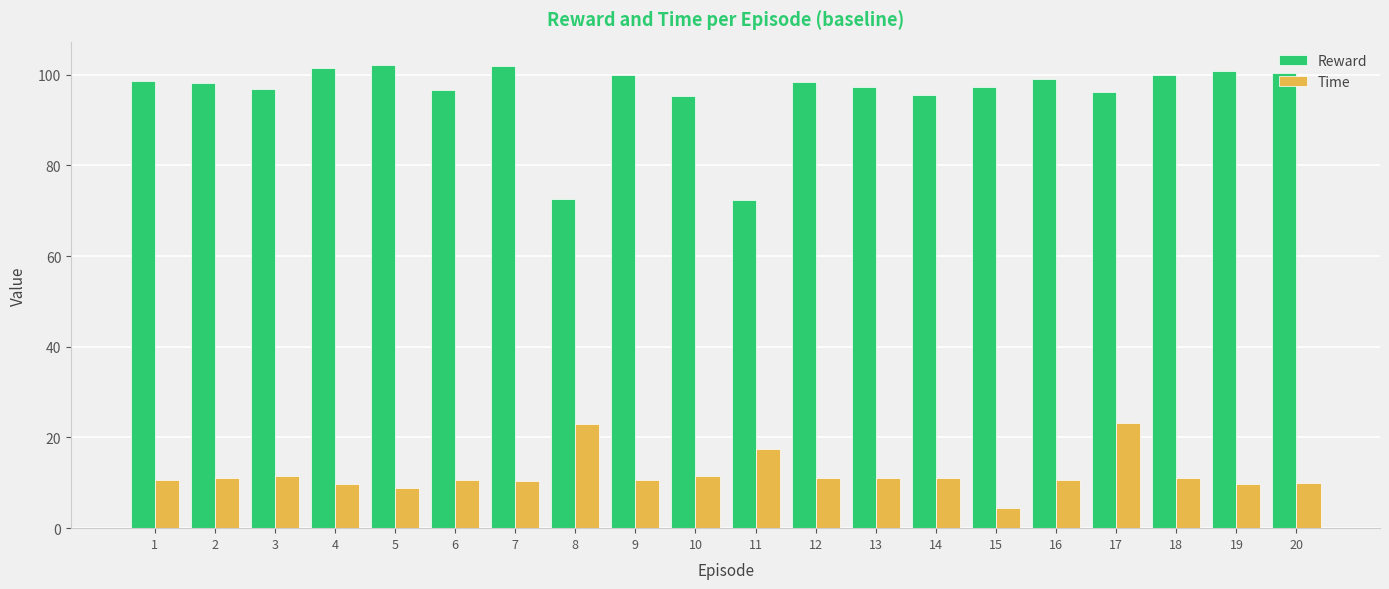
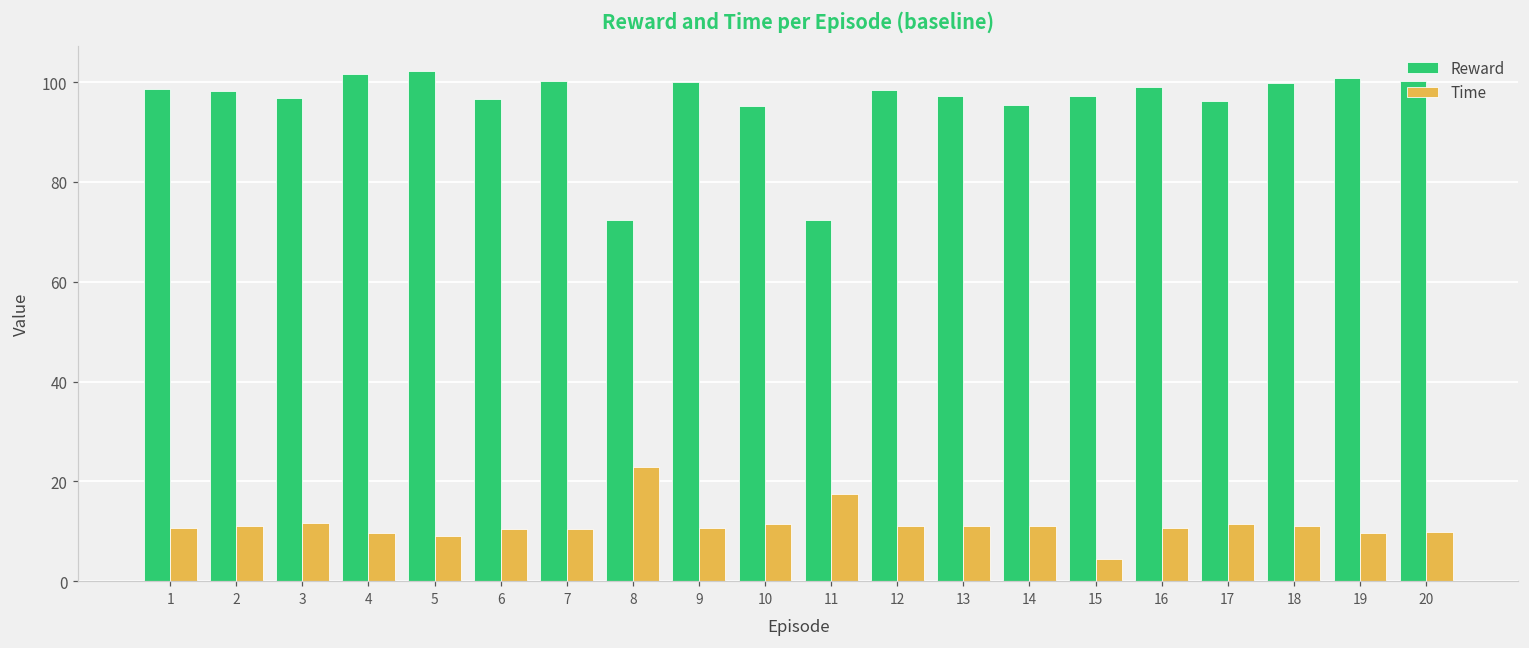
Reward, 7: 102 -> 100
Time, 17: 23 -> 11
